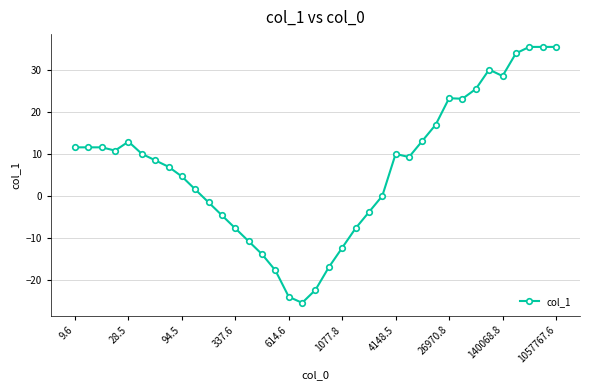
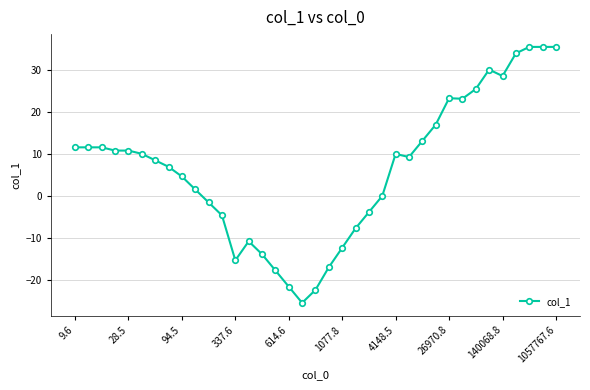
28.5: 13 -> 11
337.6: -8 -> -15
614.6: -24 -> -22
